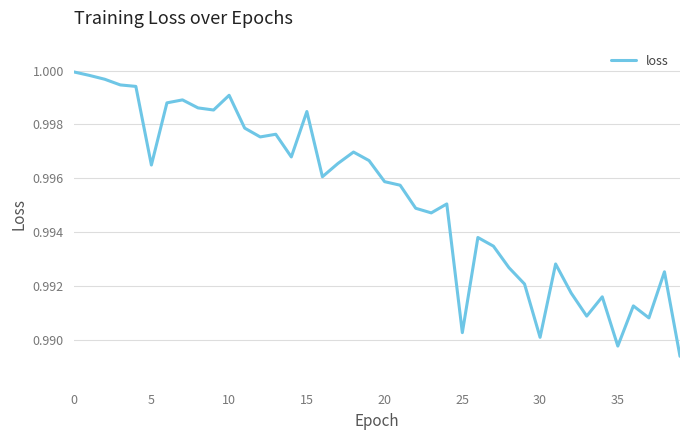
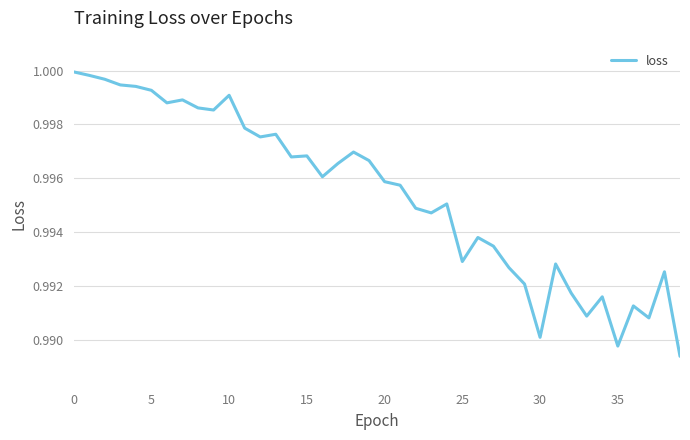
5: 0.9965 -> 0.9993
15: 0.9985 -> 0.9968
25: 0.9903 -> 0.9929
